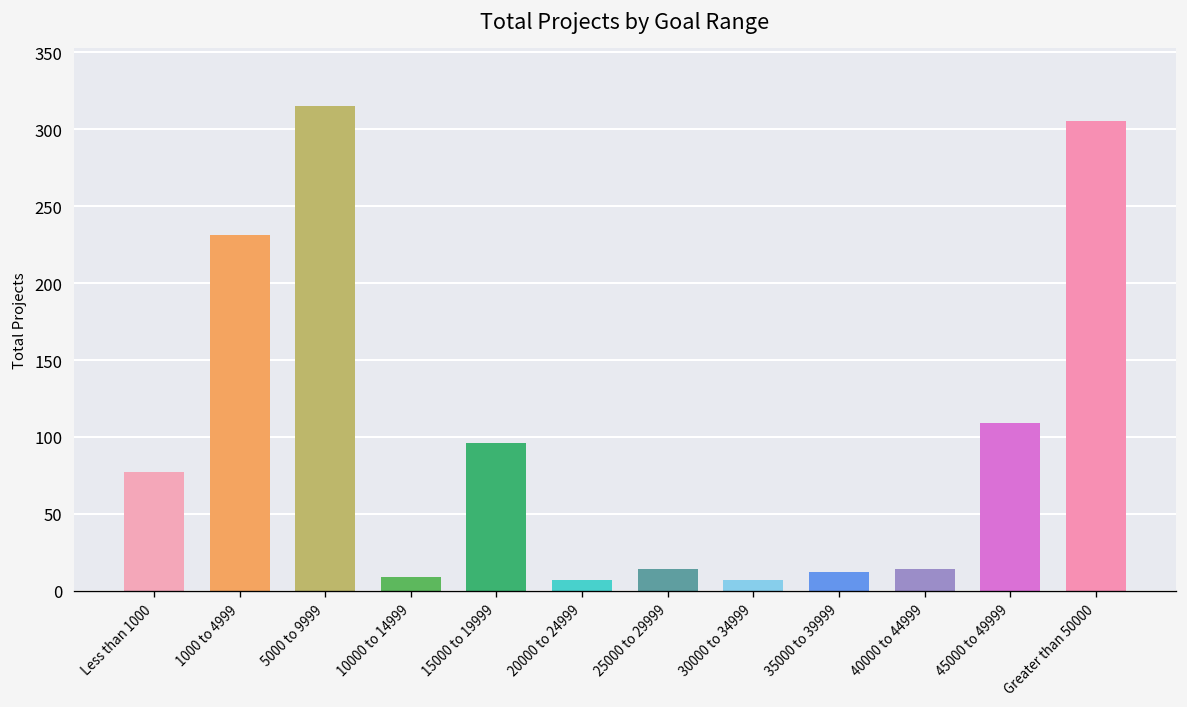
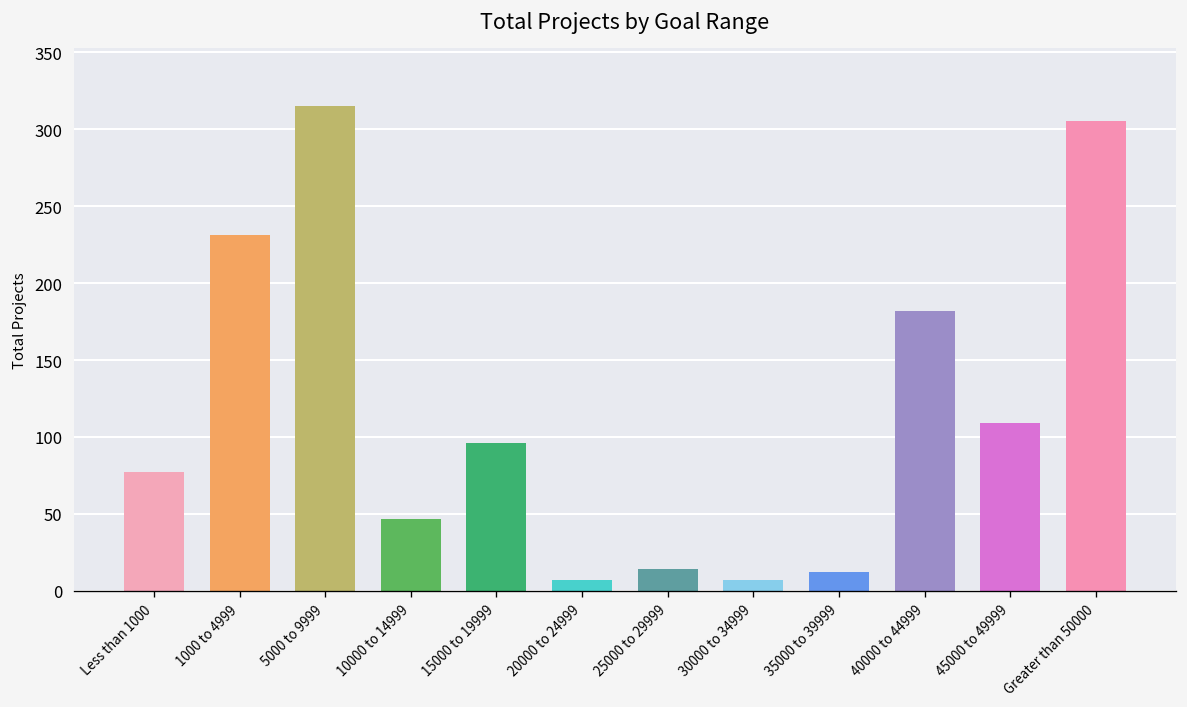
10000 to 14999: 9 -> 47
40000 to 44999: 14 -> 182
